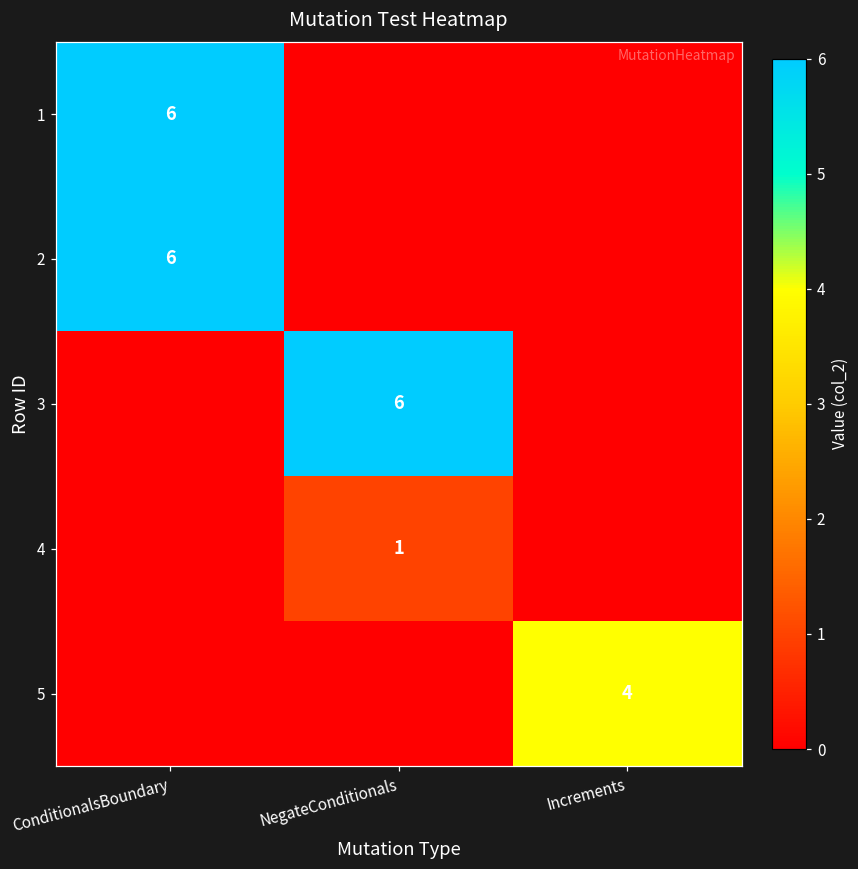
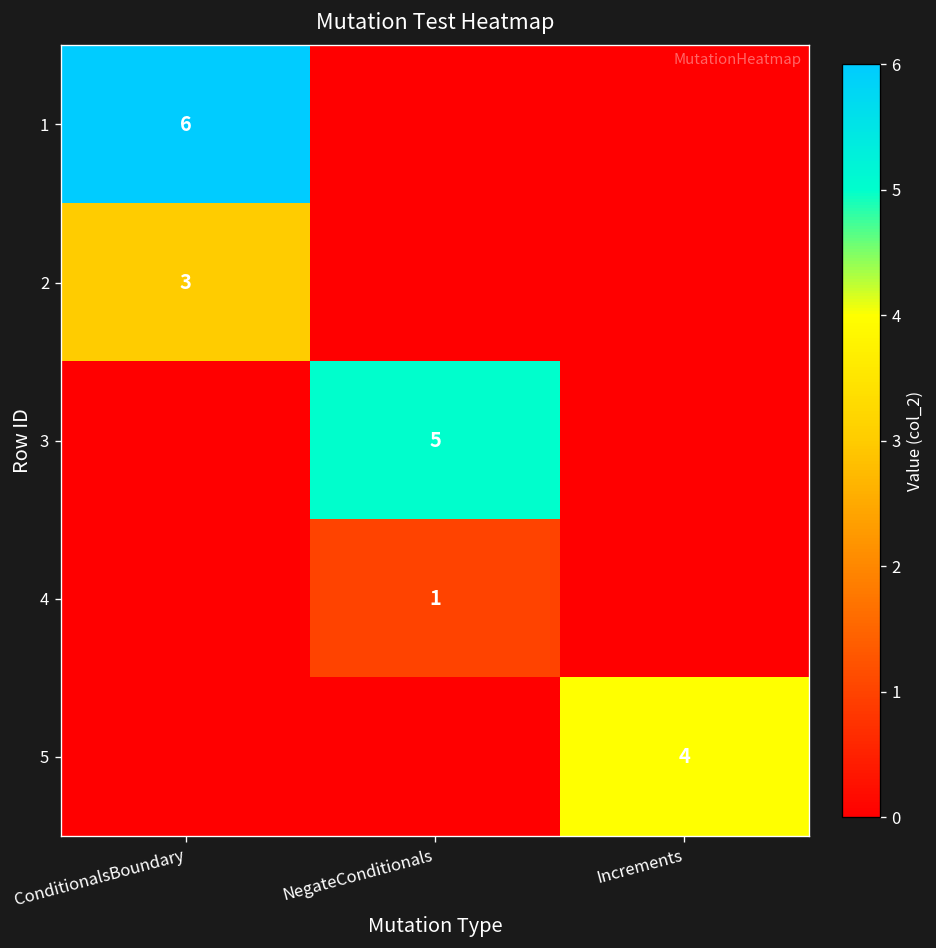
2, ConditionalsBoundary: 6 -> 3
3, NegateConditionals: 6 -> 5
